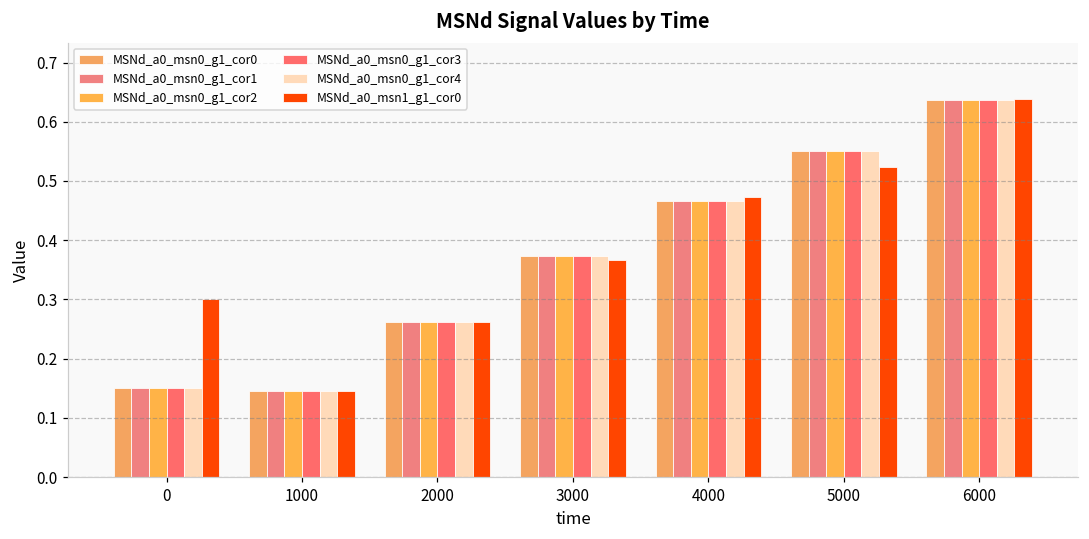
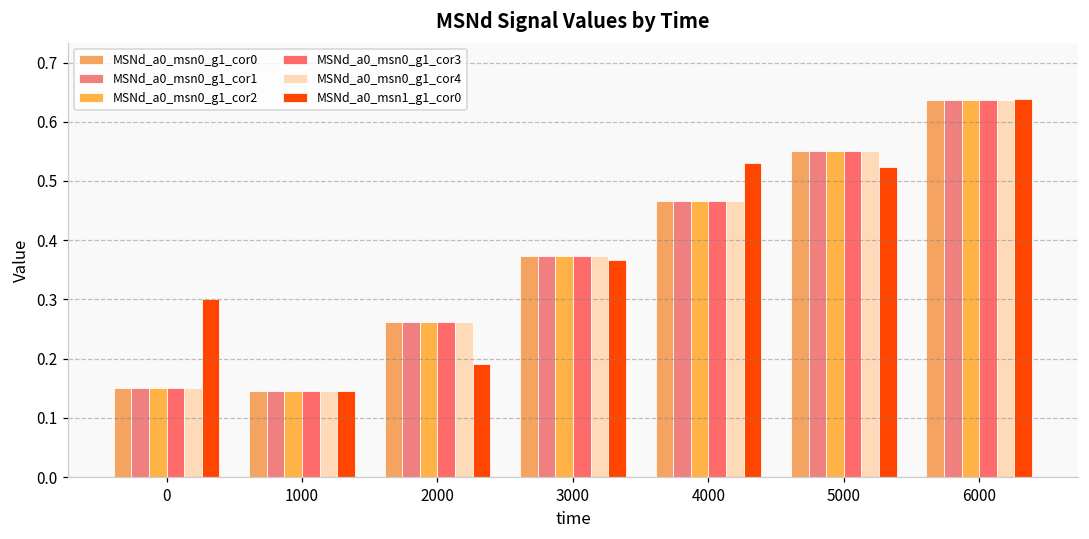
MSNd_a0_msn1_g1_cor0, 2000: 0.26 -> 0.19
MSNd_a0_msn1_g1_cor0, 4000: 0.47 -> 0.53
